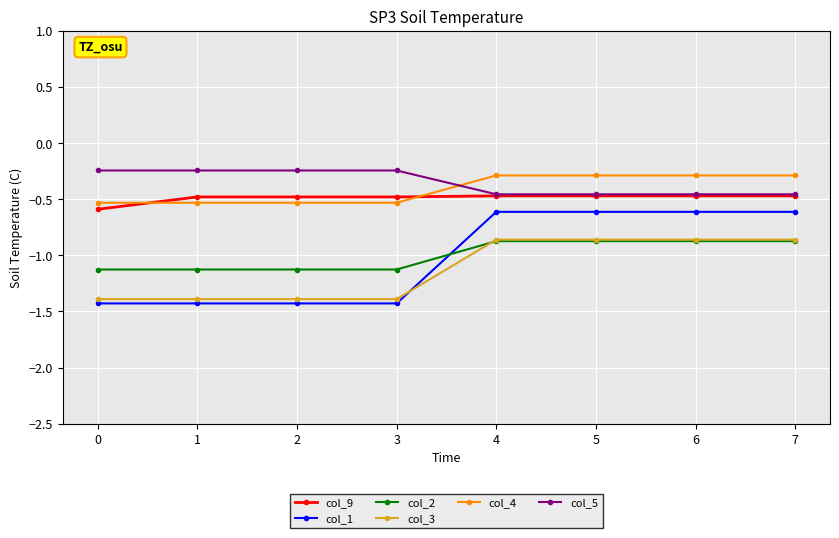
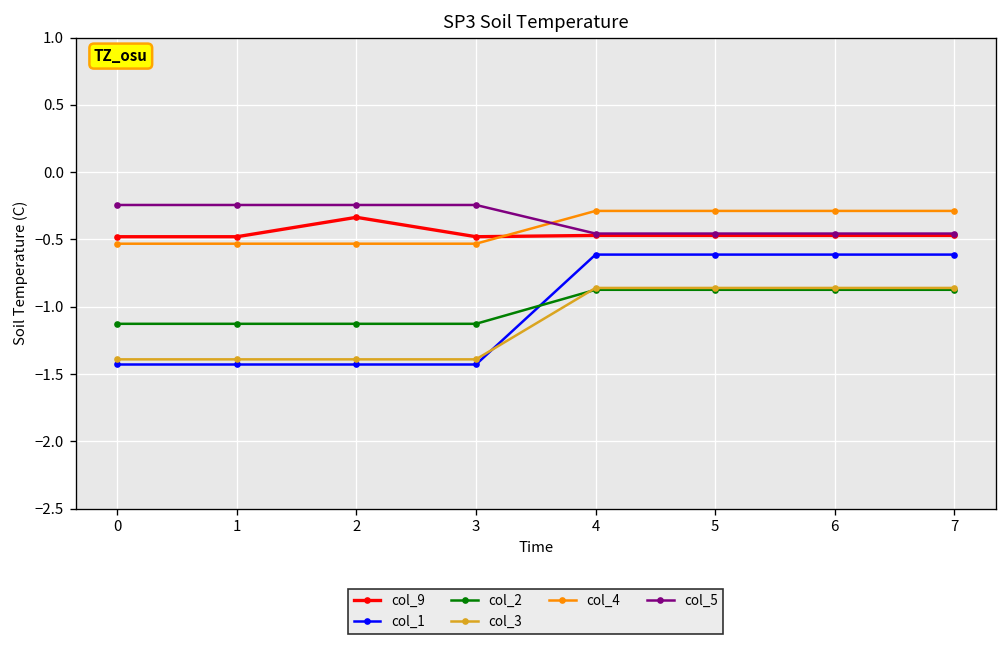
col_9, 0: -0.59 -> -0.48
col_9, 2: -0.48 -> -0.34
